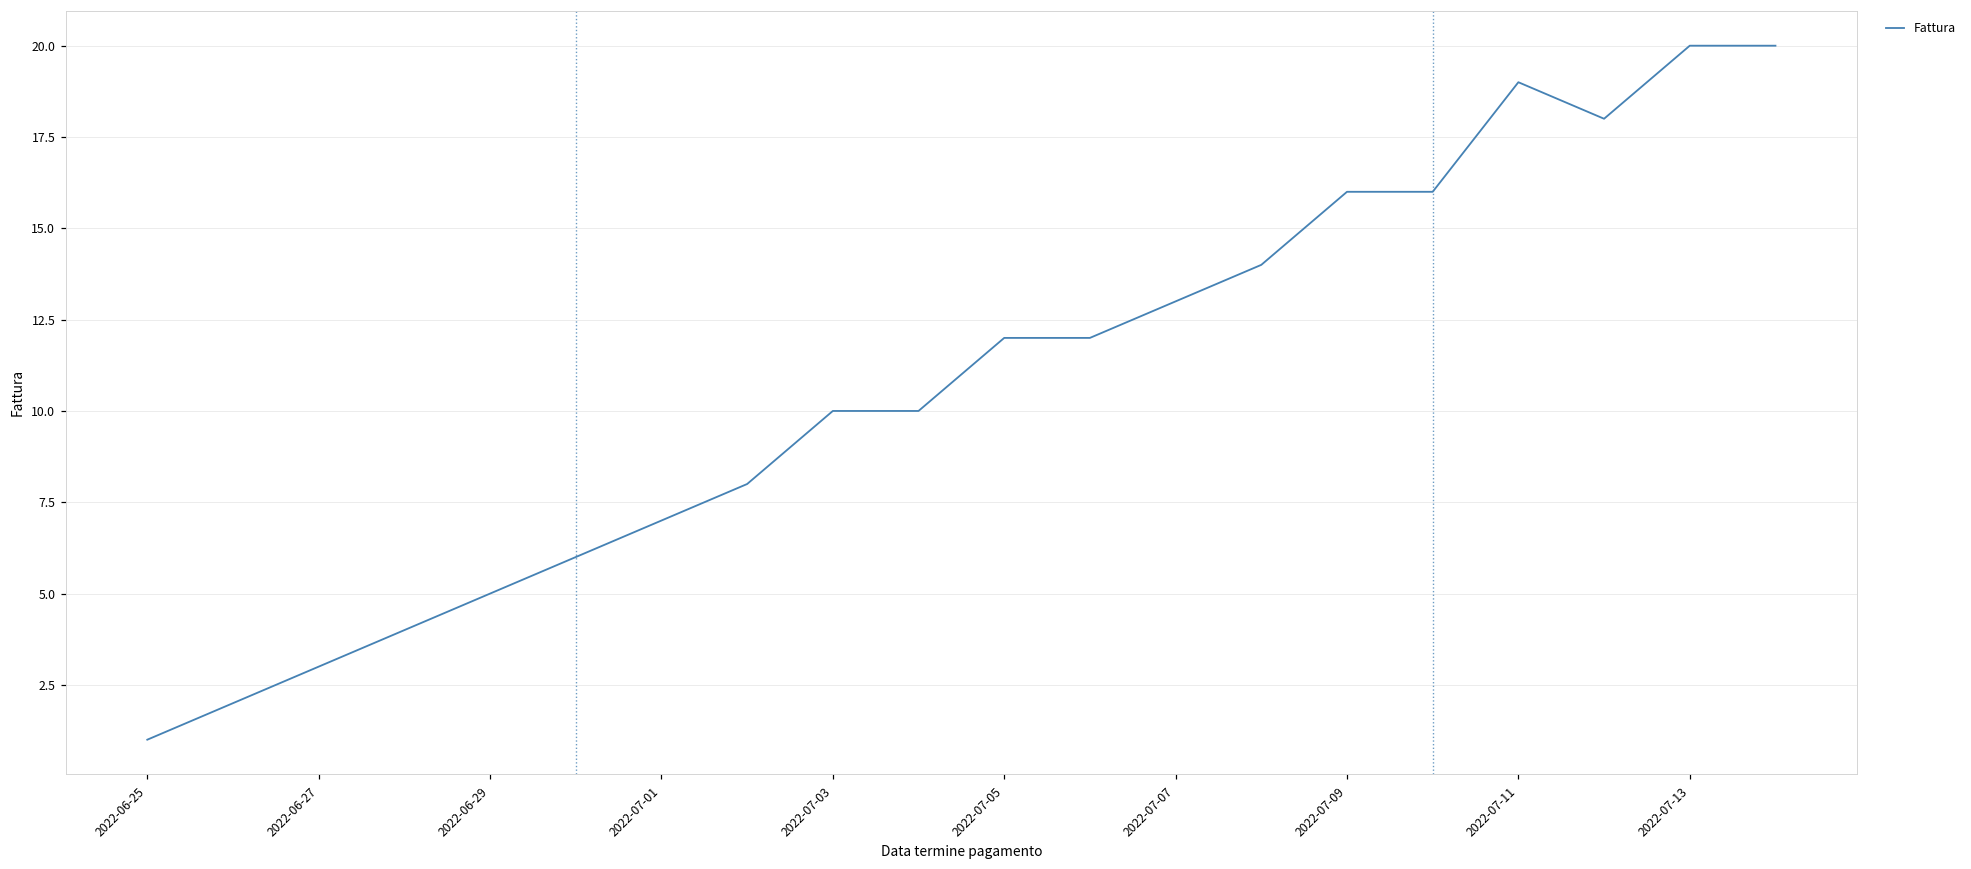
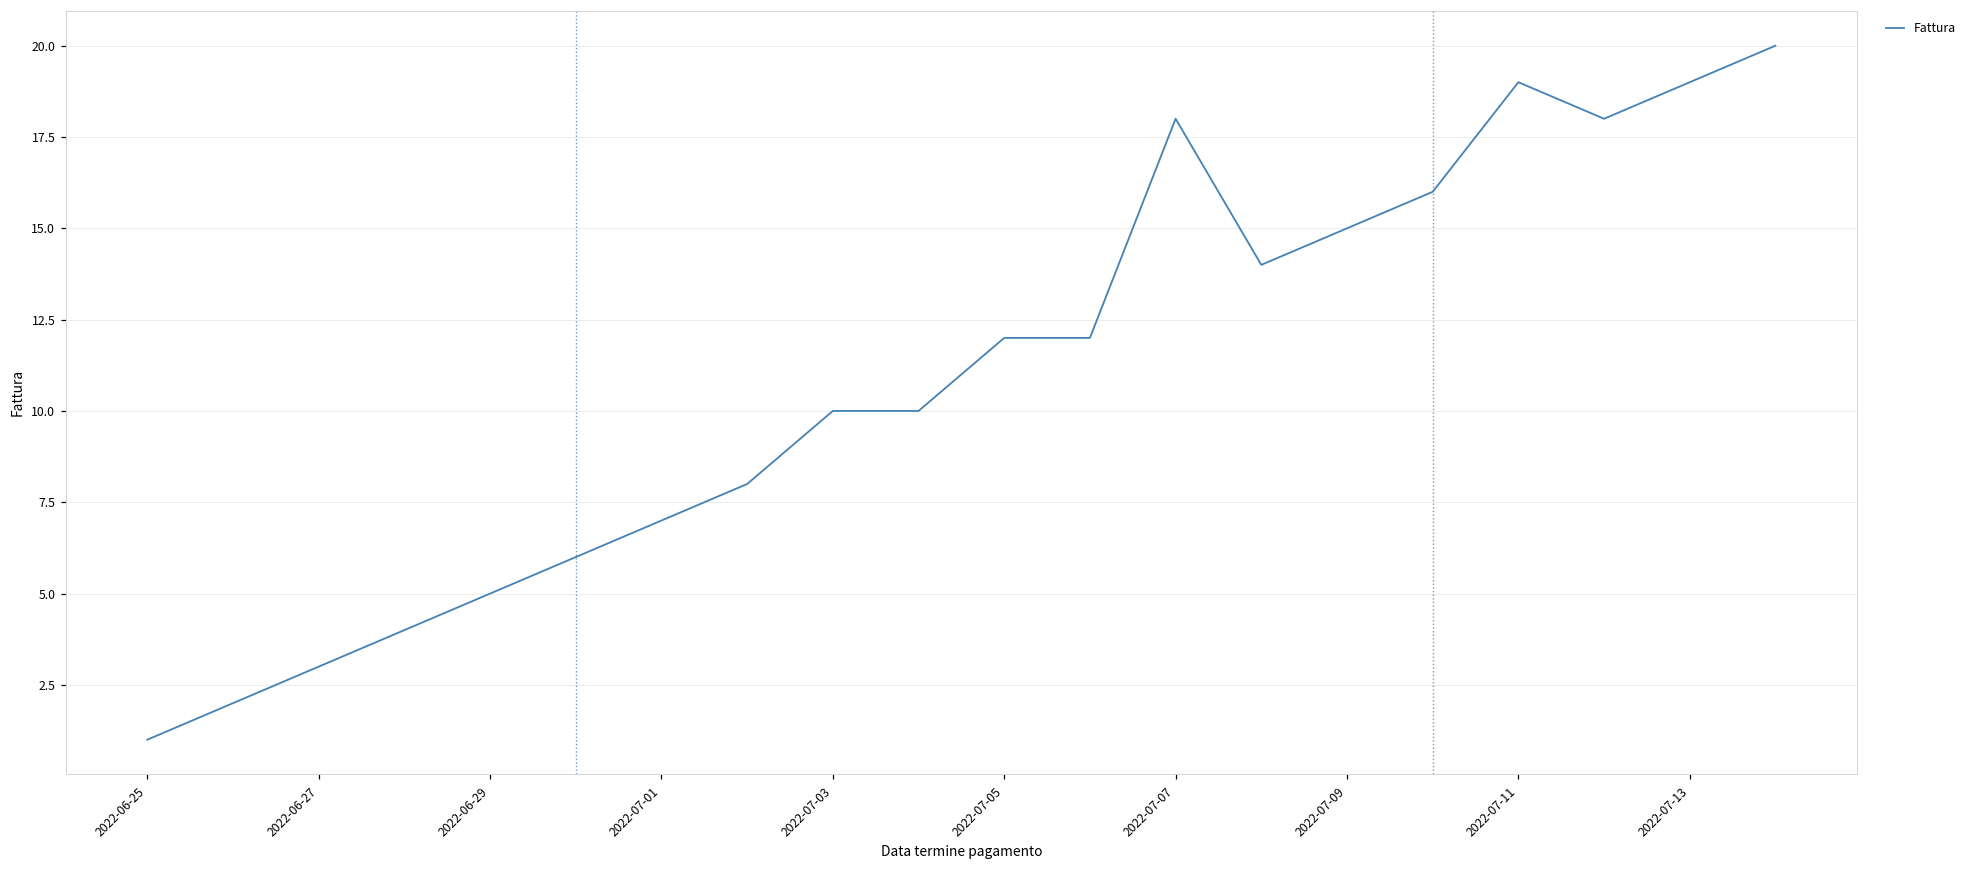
2022-07-07: 13 -> 18
2022-07-09: 16 -> 15
2022-07-13: 20 -> 19
